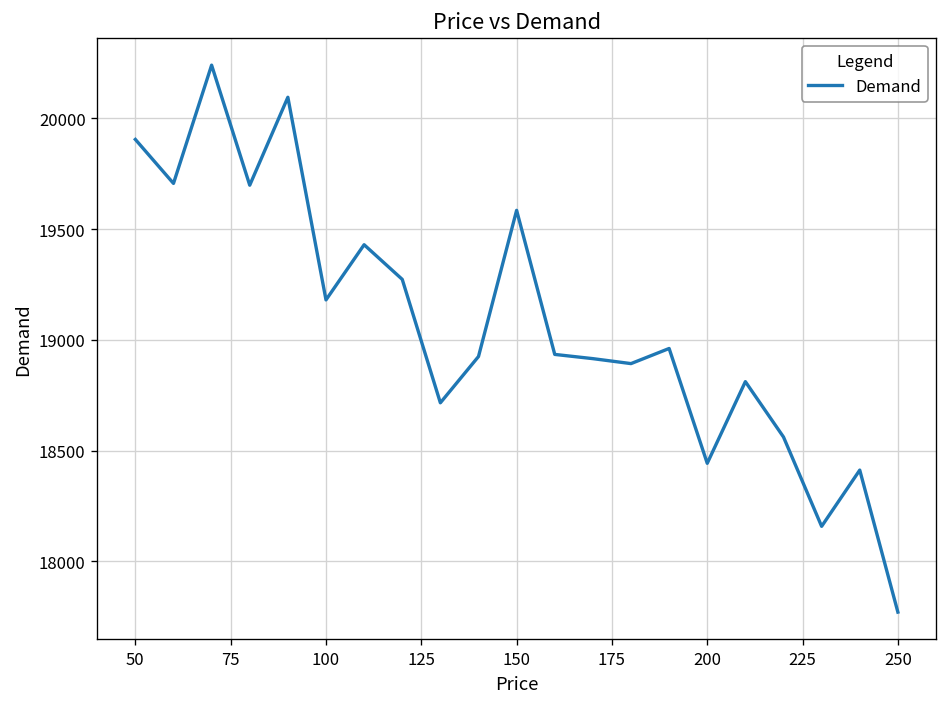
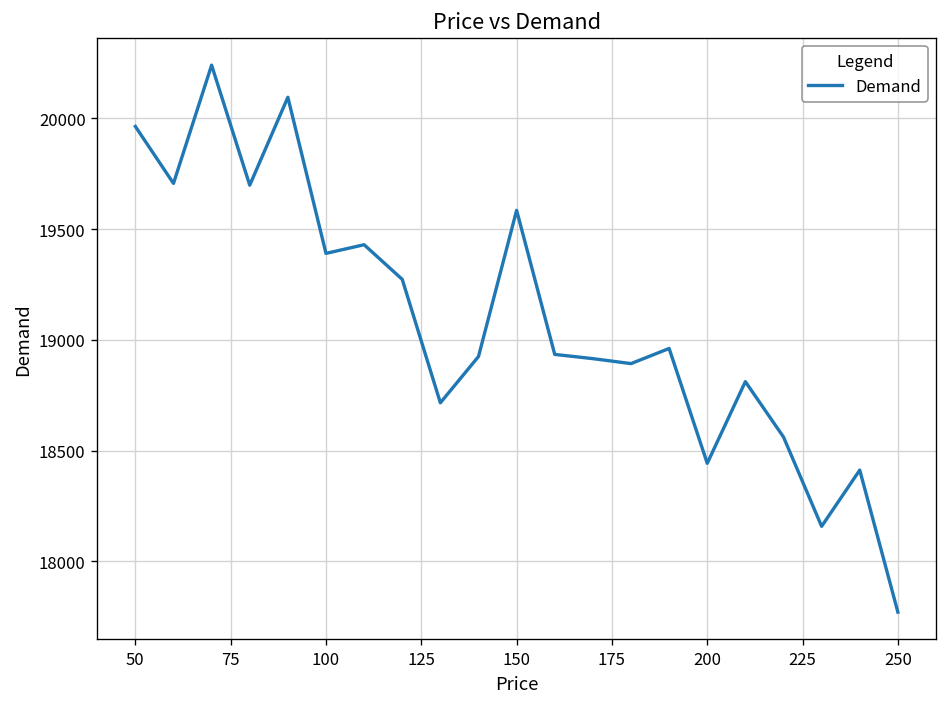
50: 19910 -> 19960
100: 19180 -> 19390
